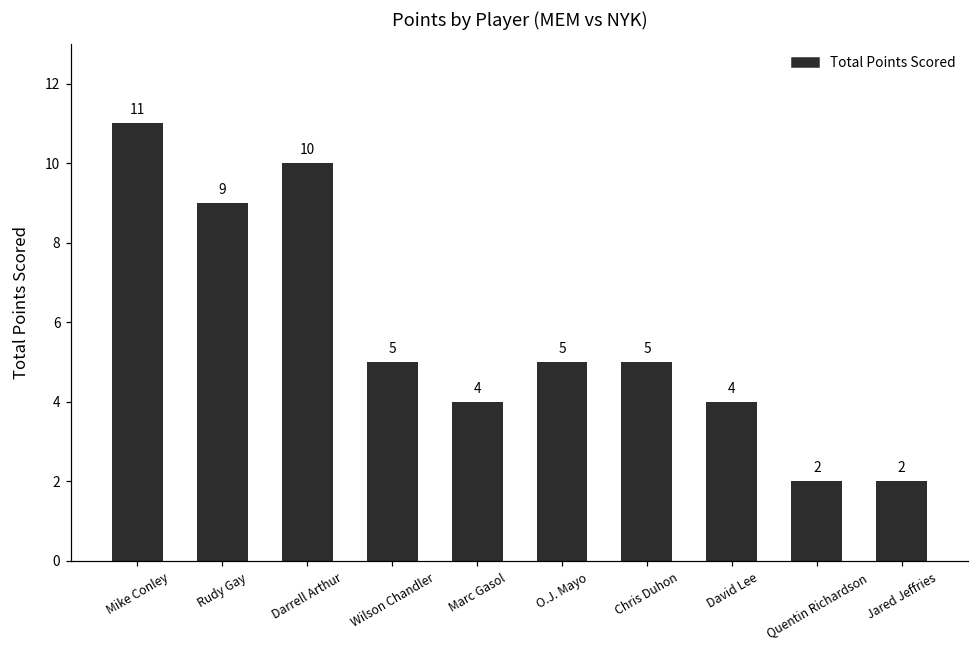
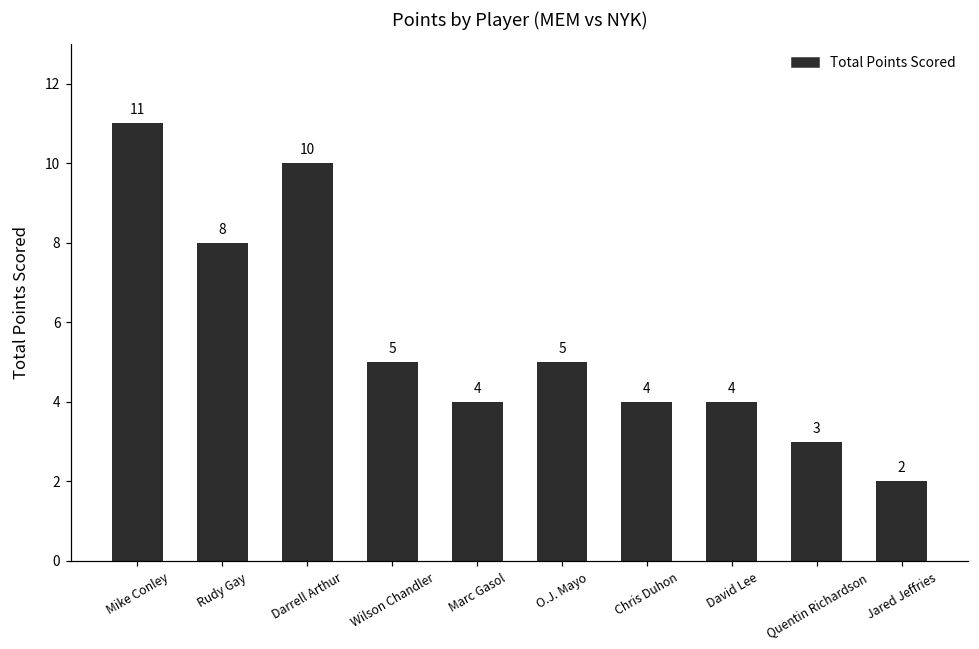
Rudy Gay: 9 -> 8
Chris Duhon: 5 -> 4
Quentin Richardson: 2 -> 3
